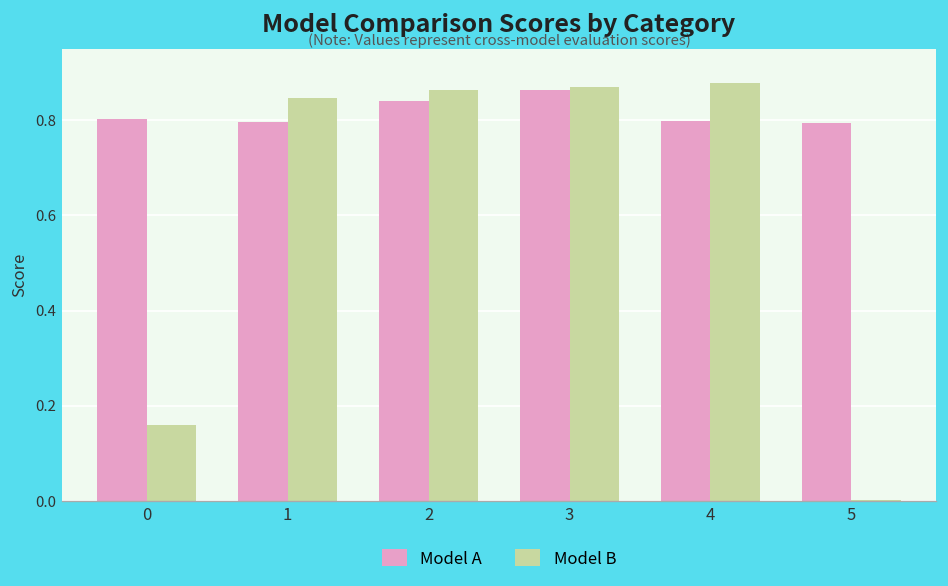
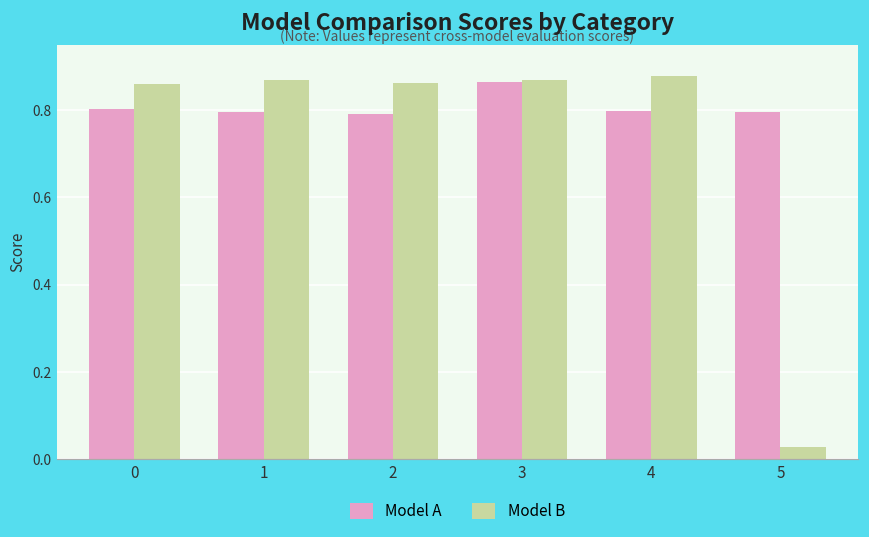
Model B, 0: 0.16 -> 0.86
Model B, 1: 0.85 -> 0.87
Model A, 2: 0.84 -> 0.79
Model B, 5: 0.00 -> 0.03
